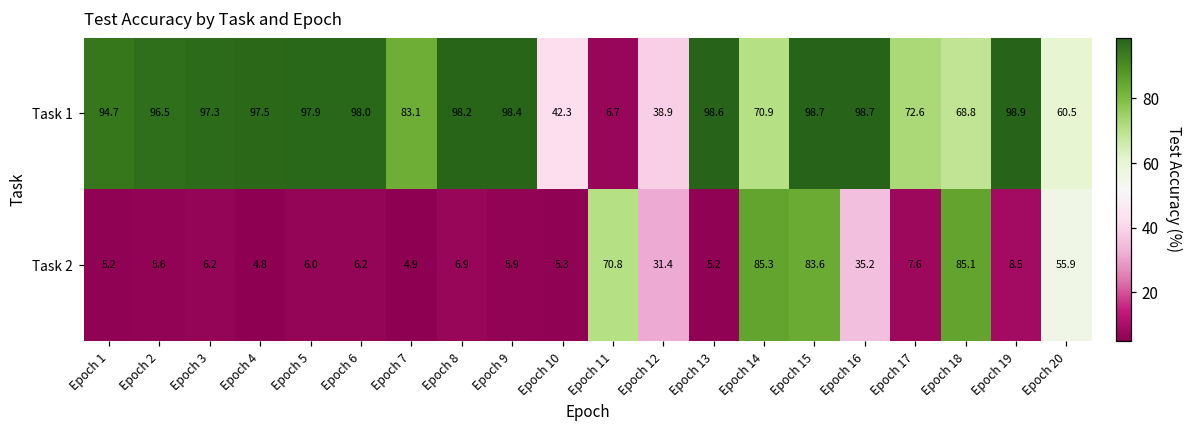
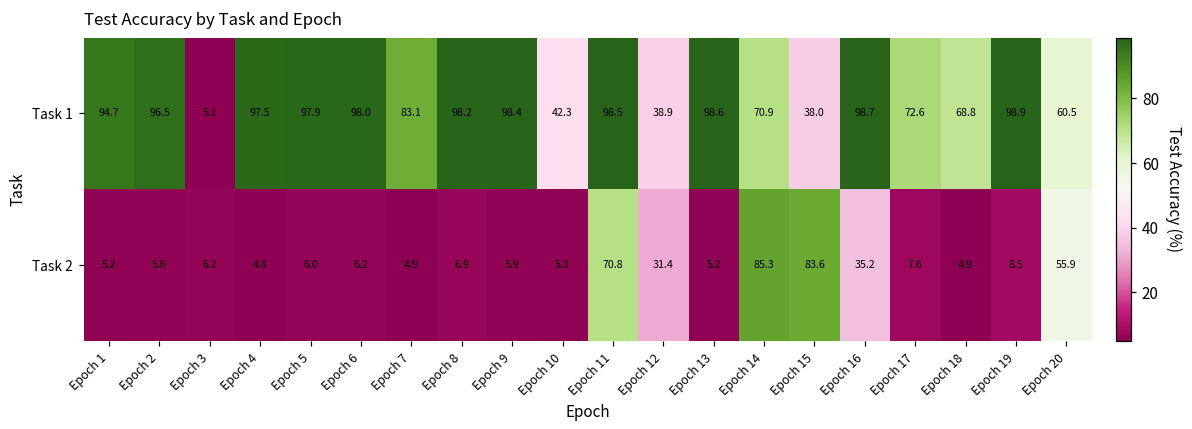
Task 1, Epoch 3: 97.3 -> 5.1
Task 1, Epoch 11: 6.7 -> 98.5
Task 1, Epoch 15: 98.7 -> 38.0
Task 2, Epoch 18: 85.1 -> 4.9
